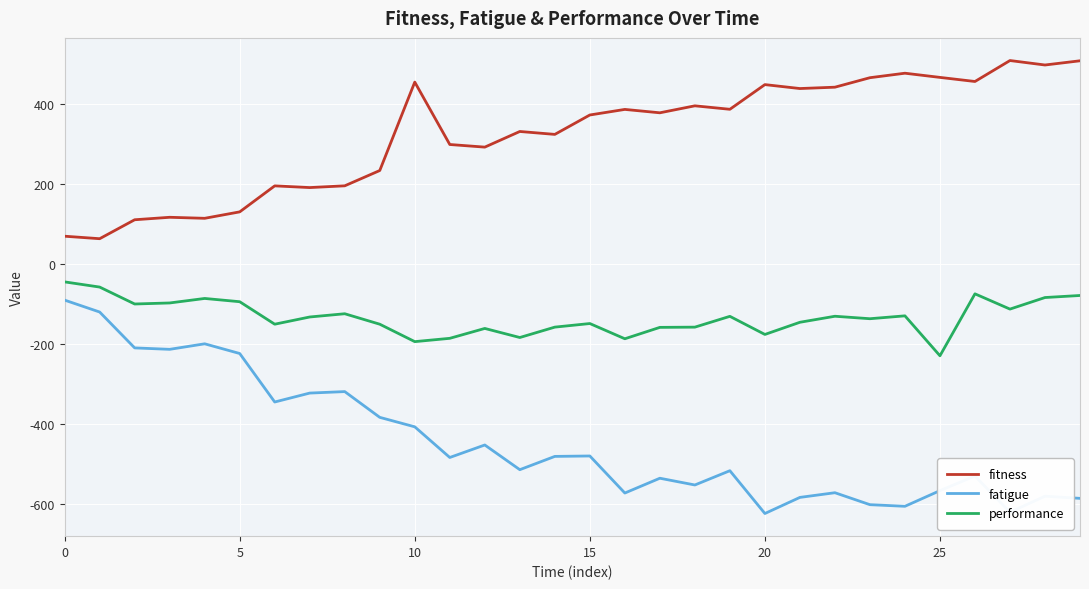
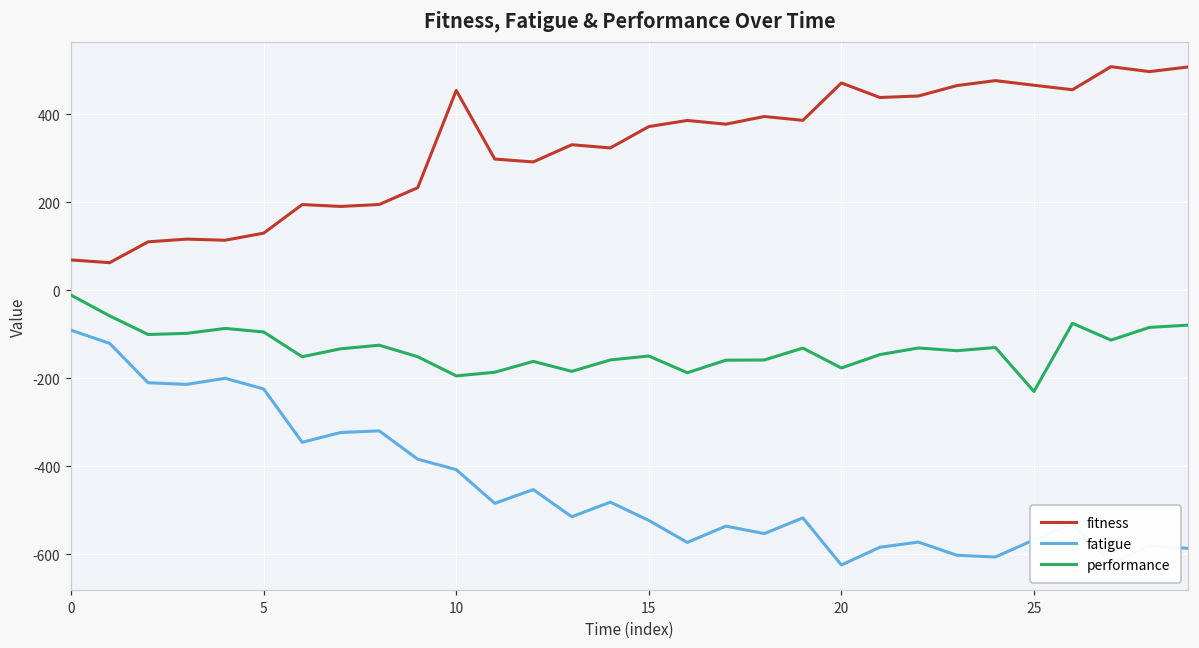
performance, 0: -50 -> -10
fatigue, 15: -480 -> -520
fitness, 20: 450 -> 470
